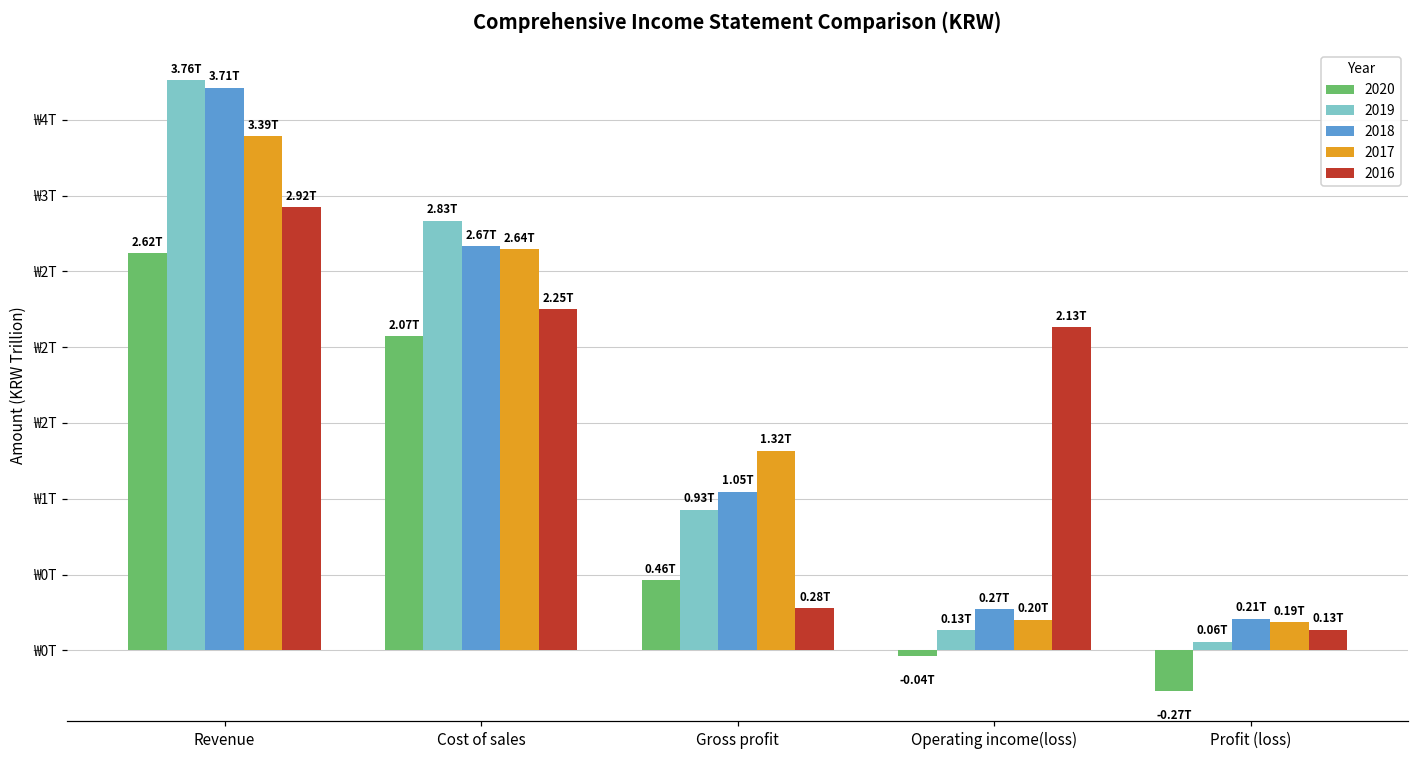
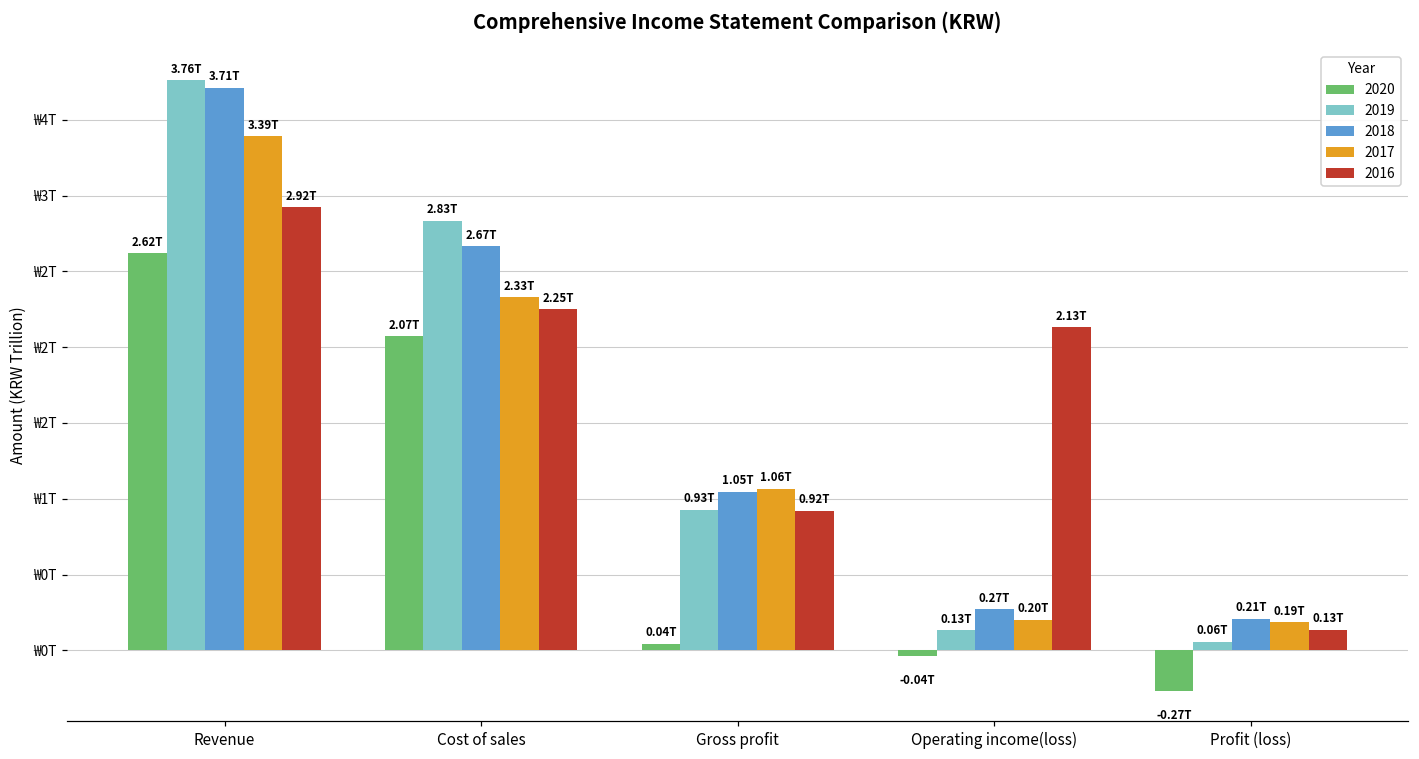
2017, Cost of sales: 2.64T -> 2.33T
2020, Gross profit: 0.46T -> 0.04T
2017, Gross profit: 1.32T -> 1.06T
2016, Gross profit: 0.28T -> 0.92T
